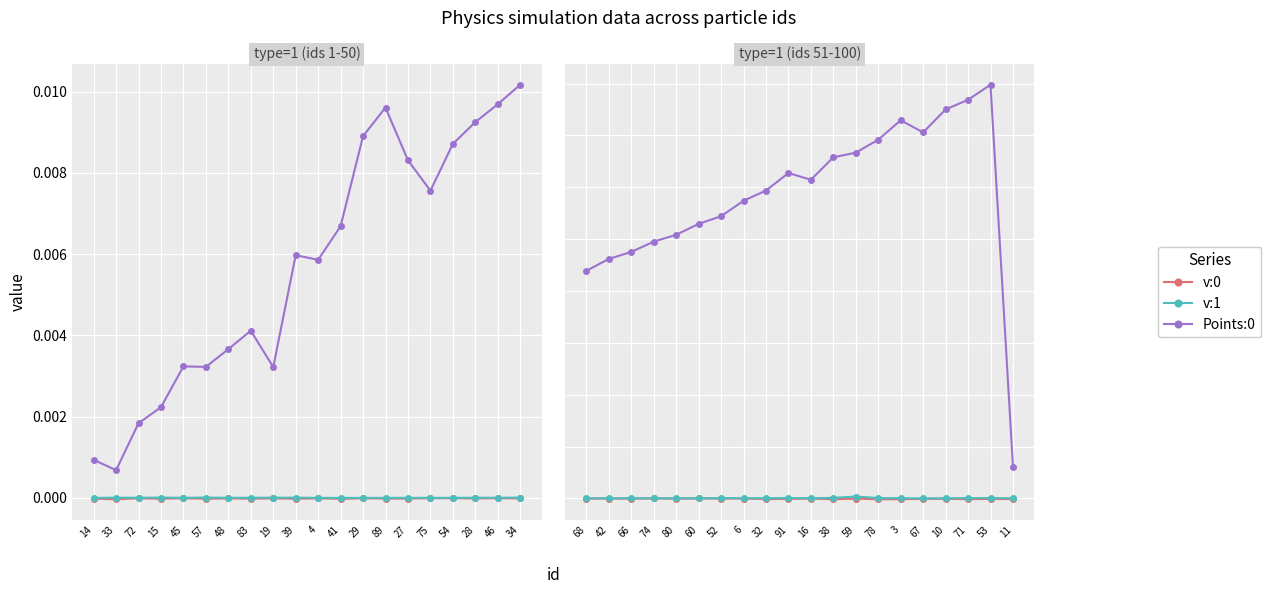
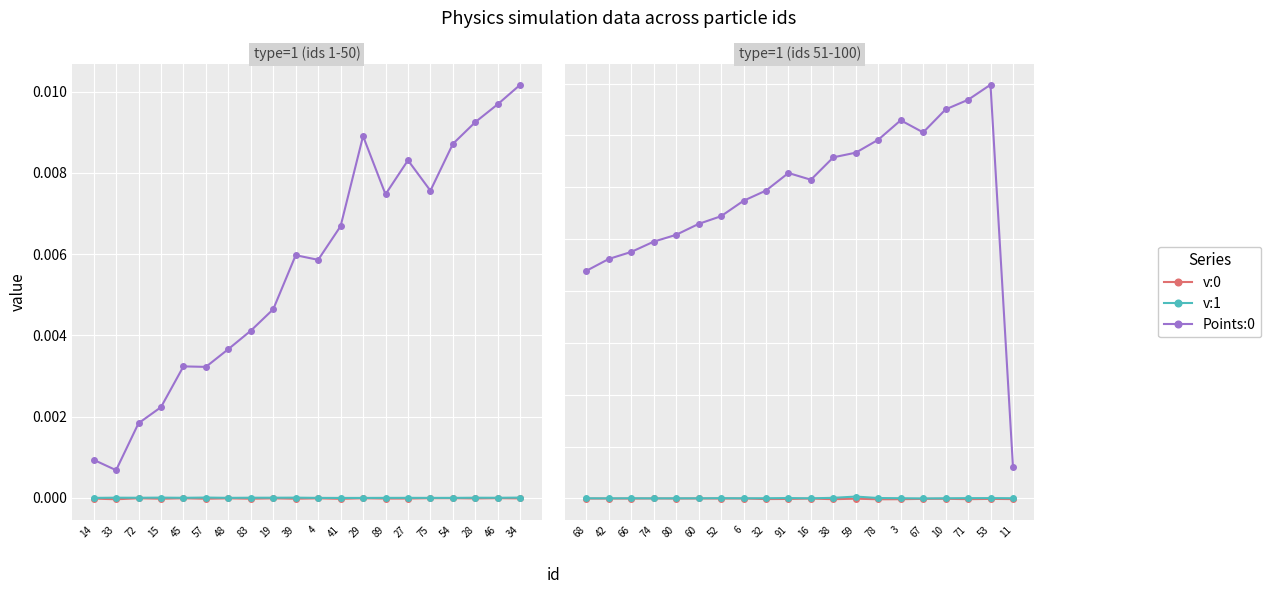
type=1 (ids 1-50), Points:0, 19: 0.0032 -> 0.0046
type=1 (ids 1-50), Points:0, 89: 0.0096 -> 0.0075
